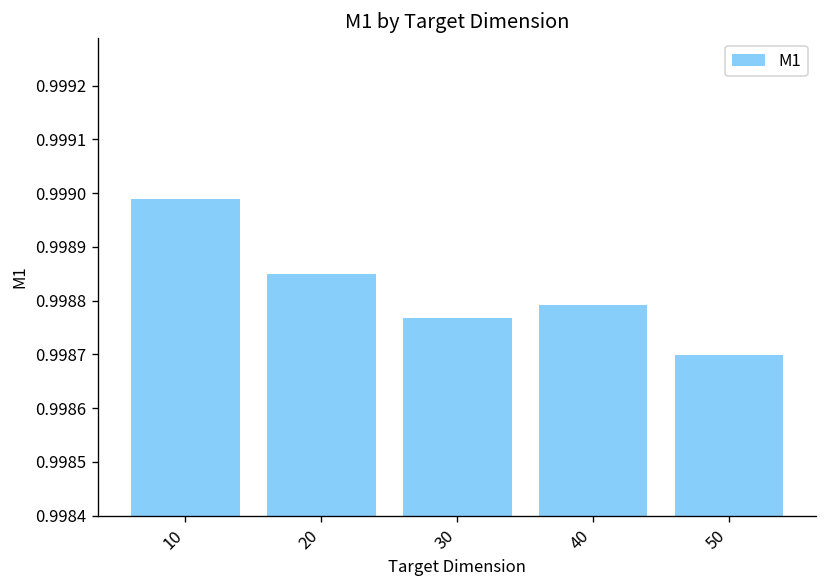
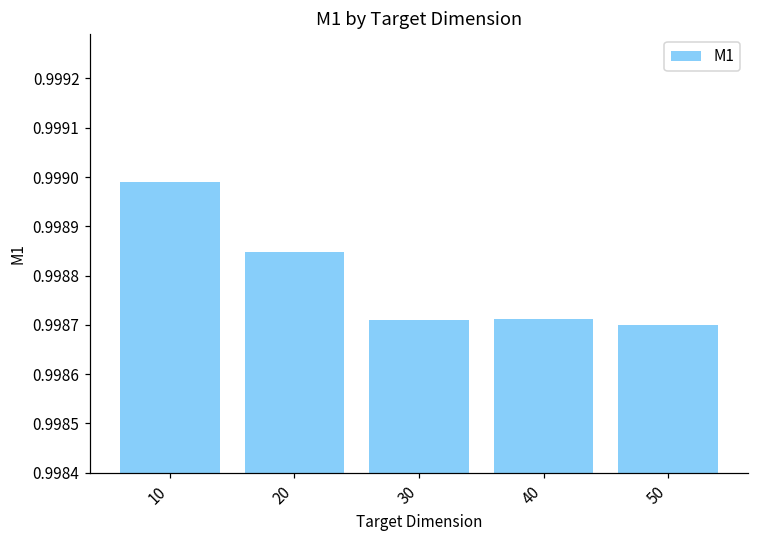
30: 0.99877 -> 0.99871
40: 0.99879 -> 0.99871
